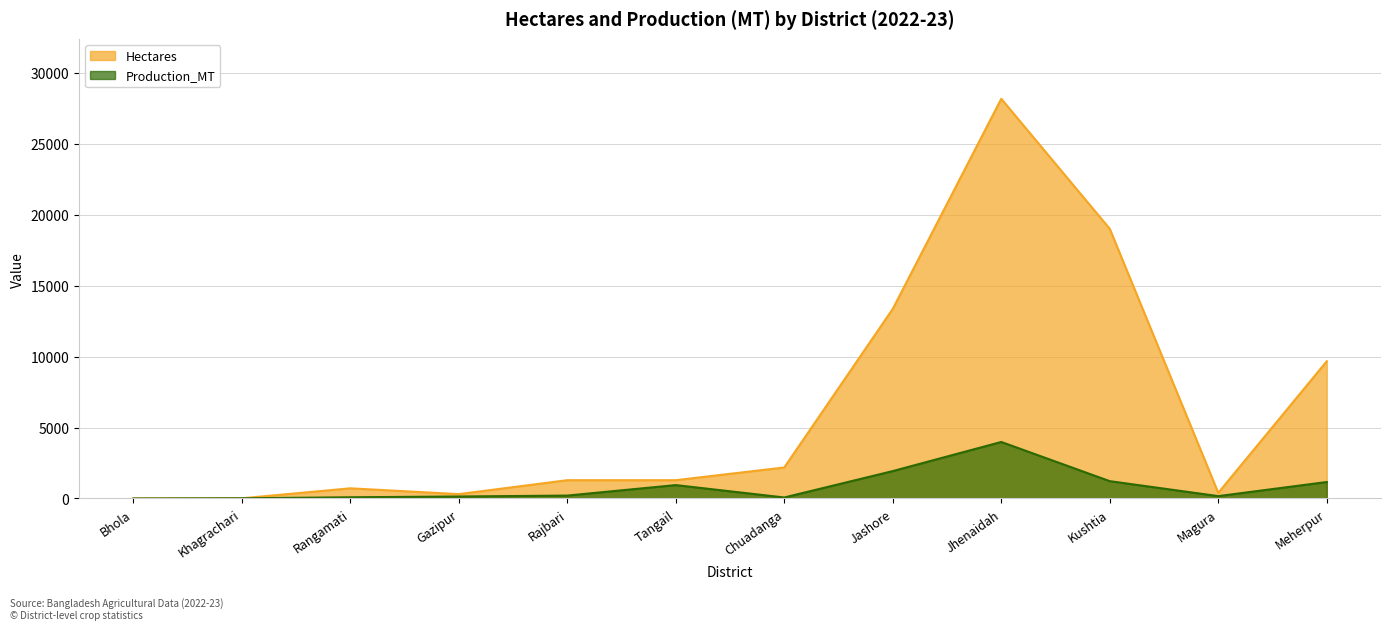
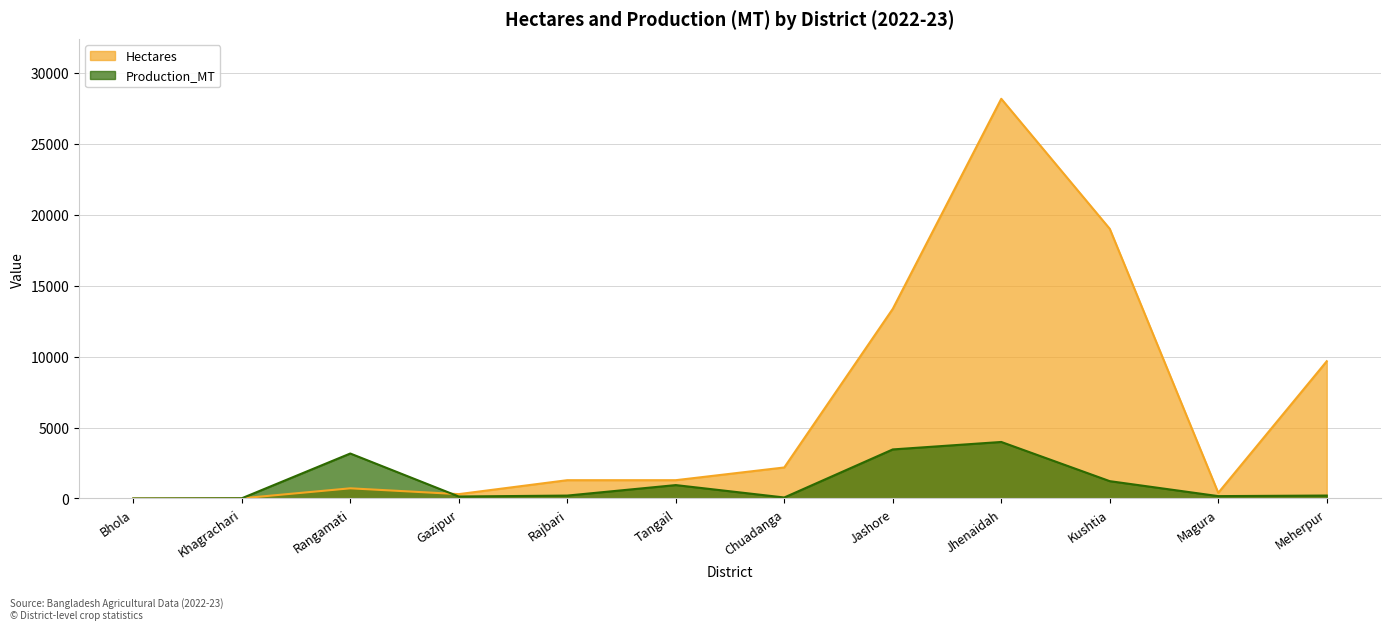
Production_MT, Rangamati: 100 -> 3200
Production_MT, Jashore: 1900 -> 3500
Production_MT, Meherpur: 1200 -> 200
